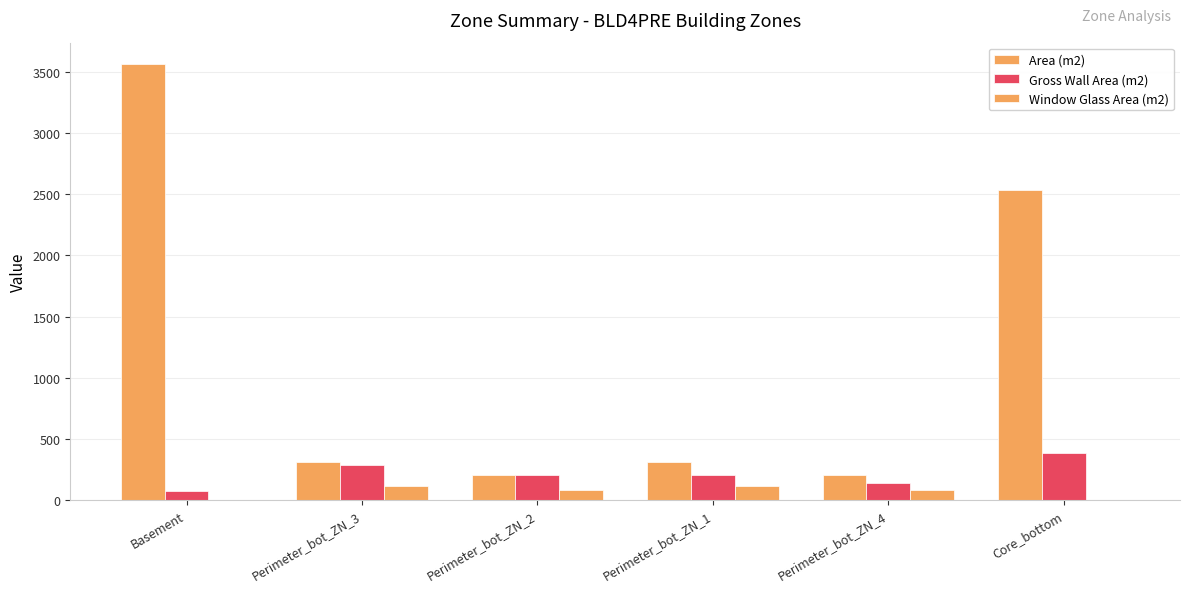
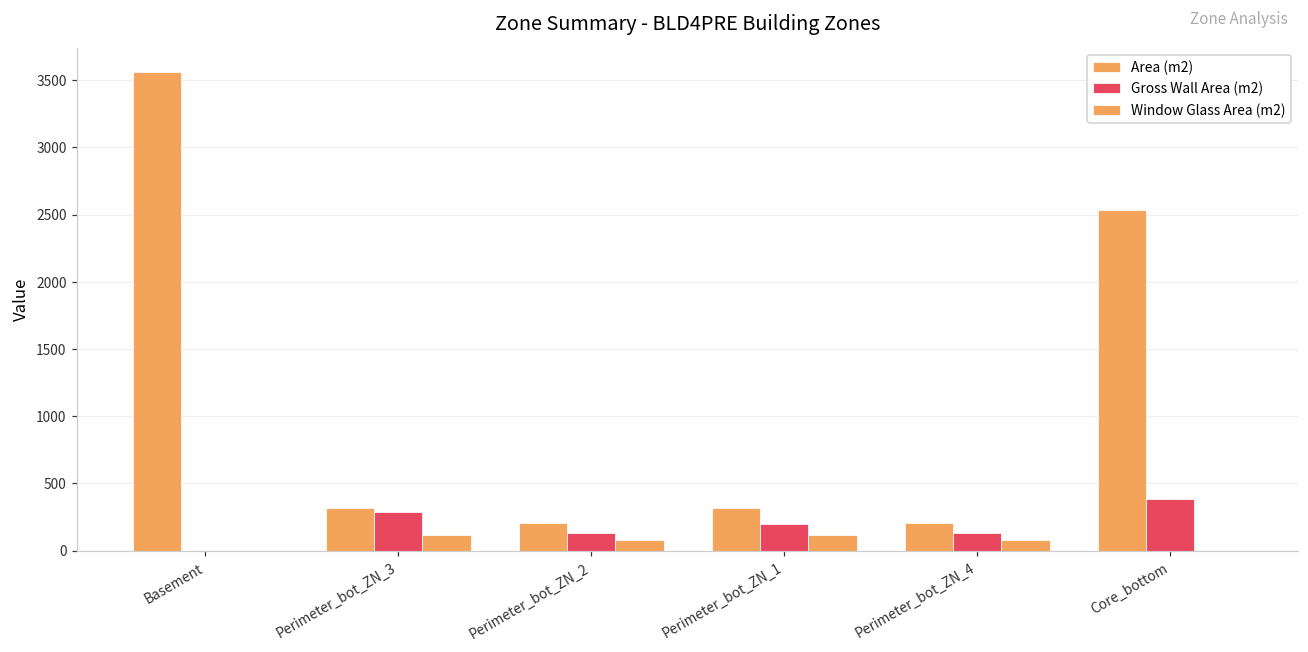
Gross Wall Area (m2), Basement: 70 -> 0
Gross Wall Area (m2), Perimeter_bot_ZN_2: 200 -> 130
